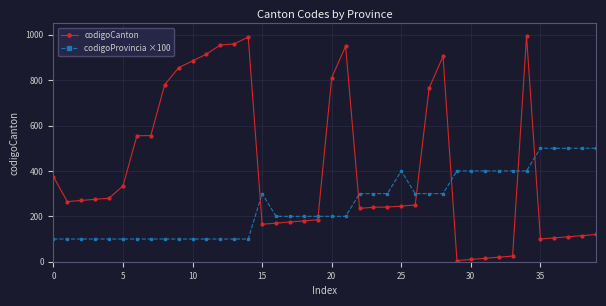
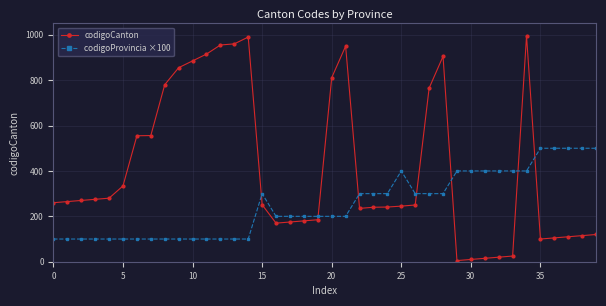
codigoCanton, 0: 380 -> 260
codigoCanton, 15: 170 -> 250
